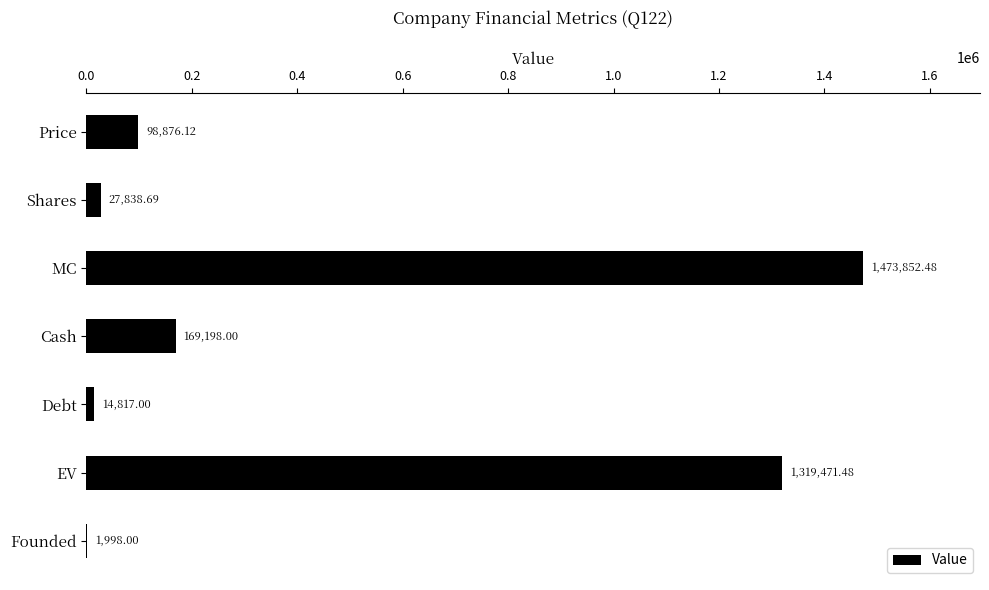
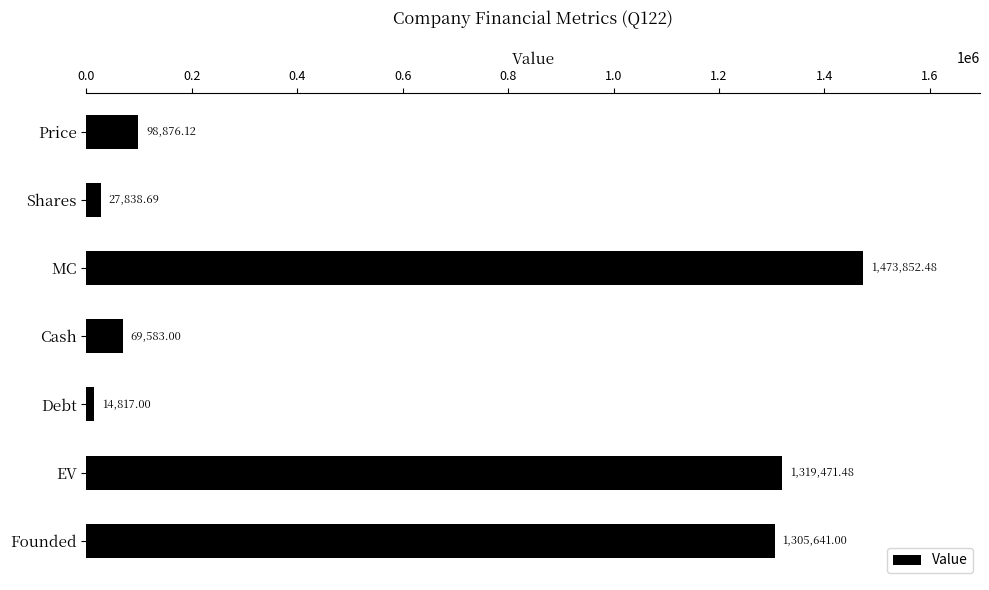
Cash: 169,198.00 -> 69,583.00
Founded: 1,998.00 -> 1,305,641.00
